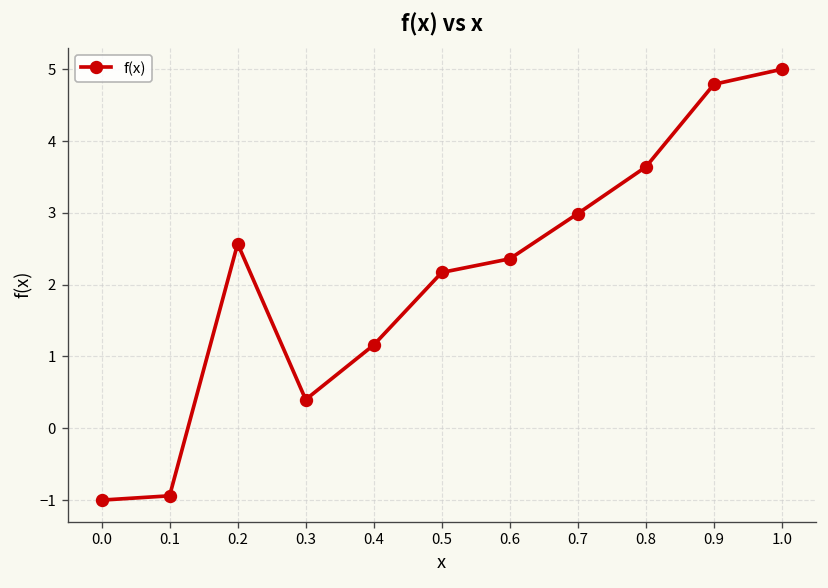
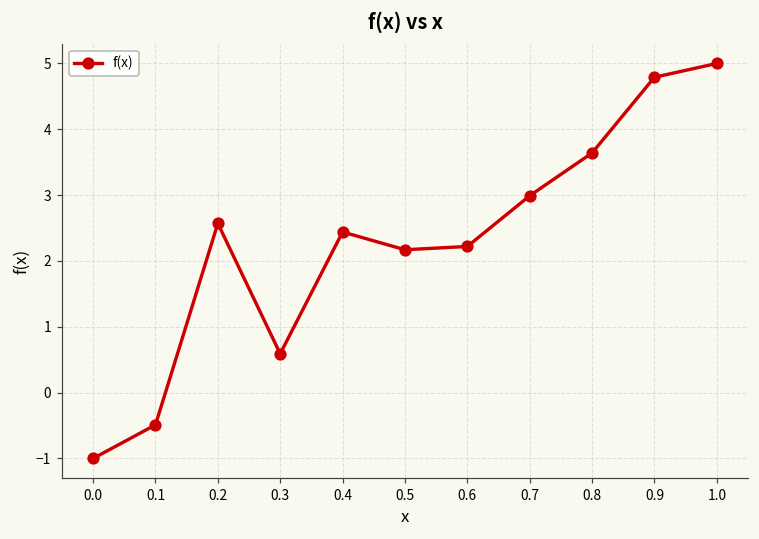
0.1: -0.9 -> -0.5
0.3: 0.4 -> 0.6
0.4: 1.2 -> 2.4
0.6: 2.4 -> 2.2
